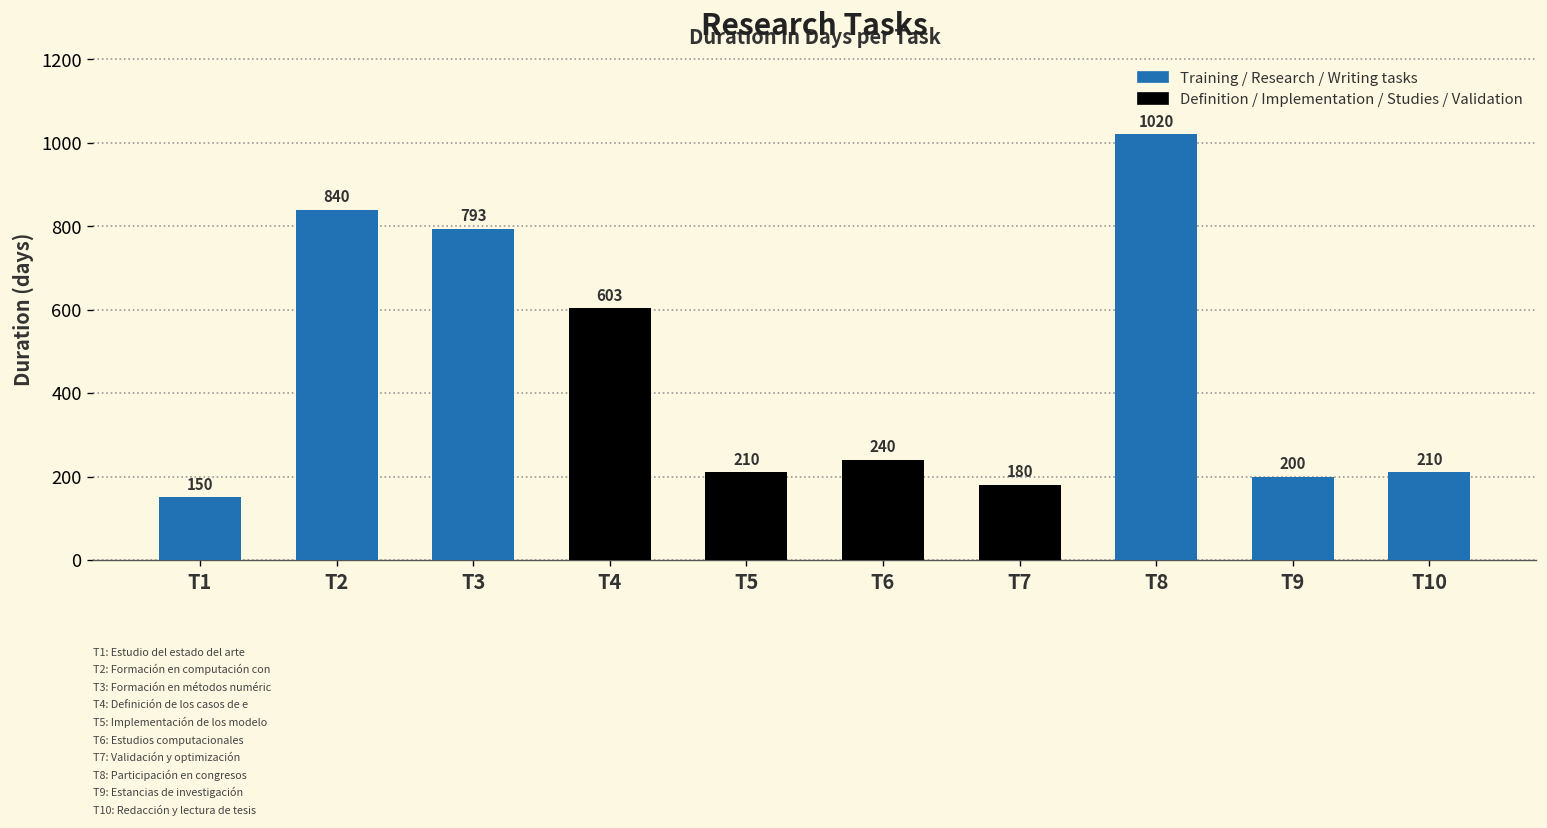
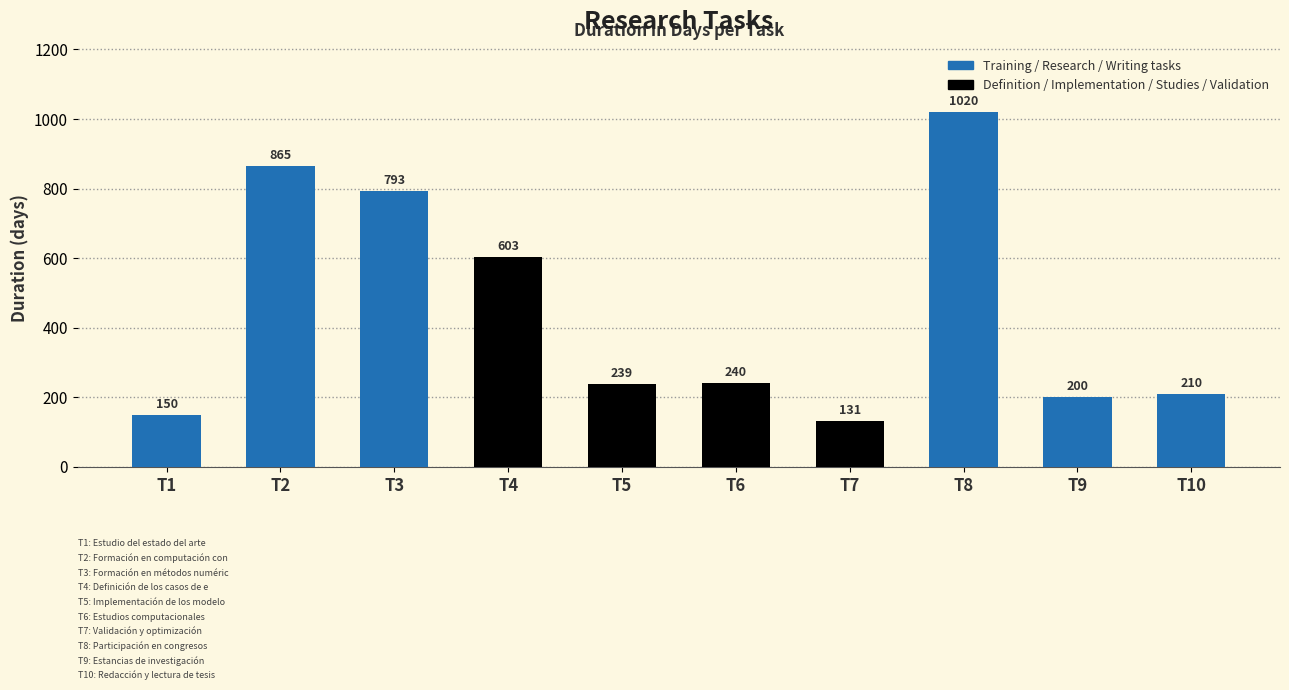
T2: 840 -> 865
T5: 210 -> 239
T7: 180 -> 131
